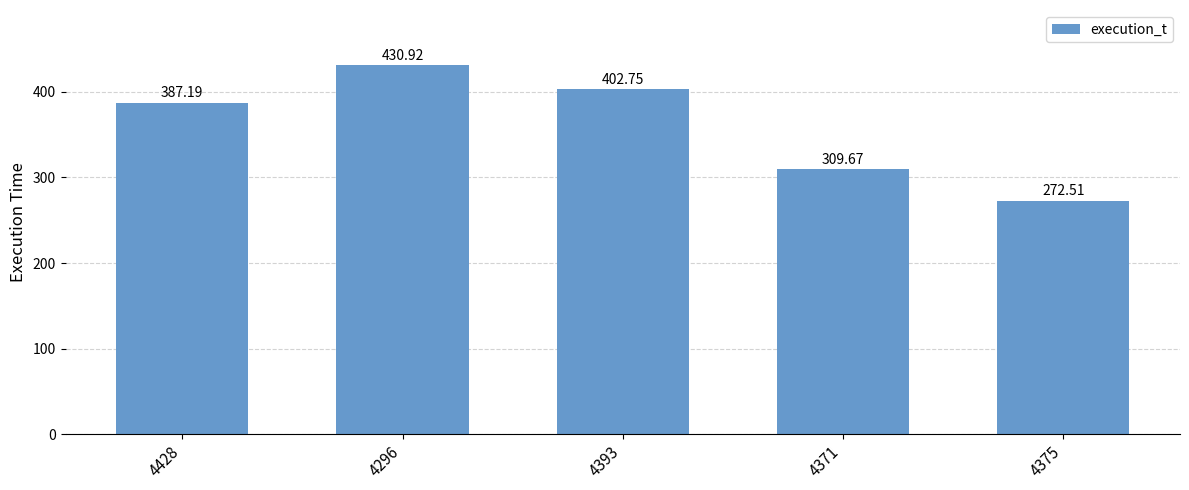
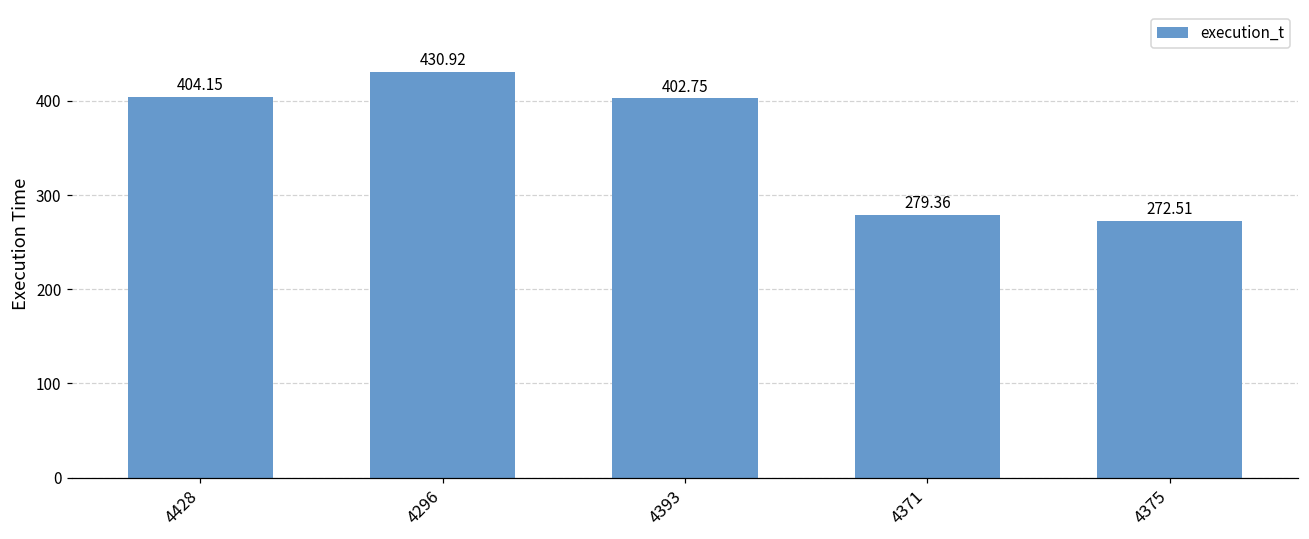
4428: 387.19 -> 404.15
4371: 309.67 -> 279.36
